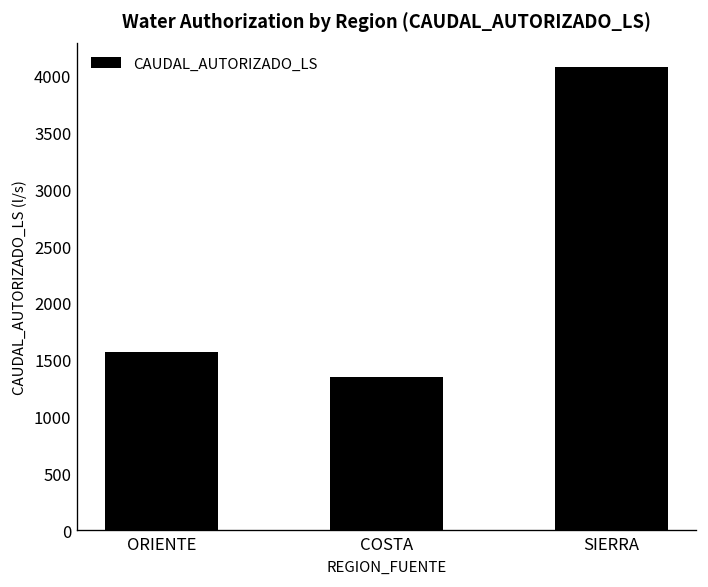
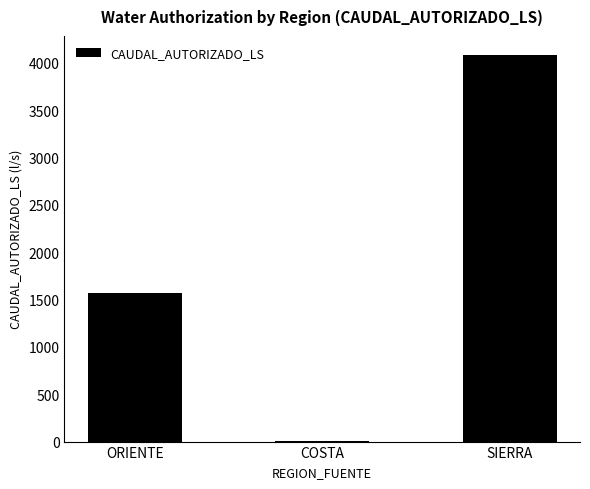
COSTA: 1300 -> 0
